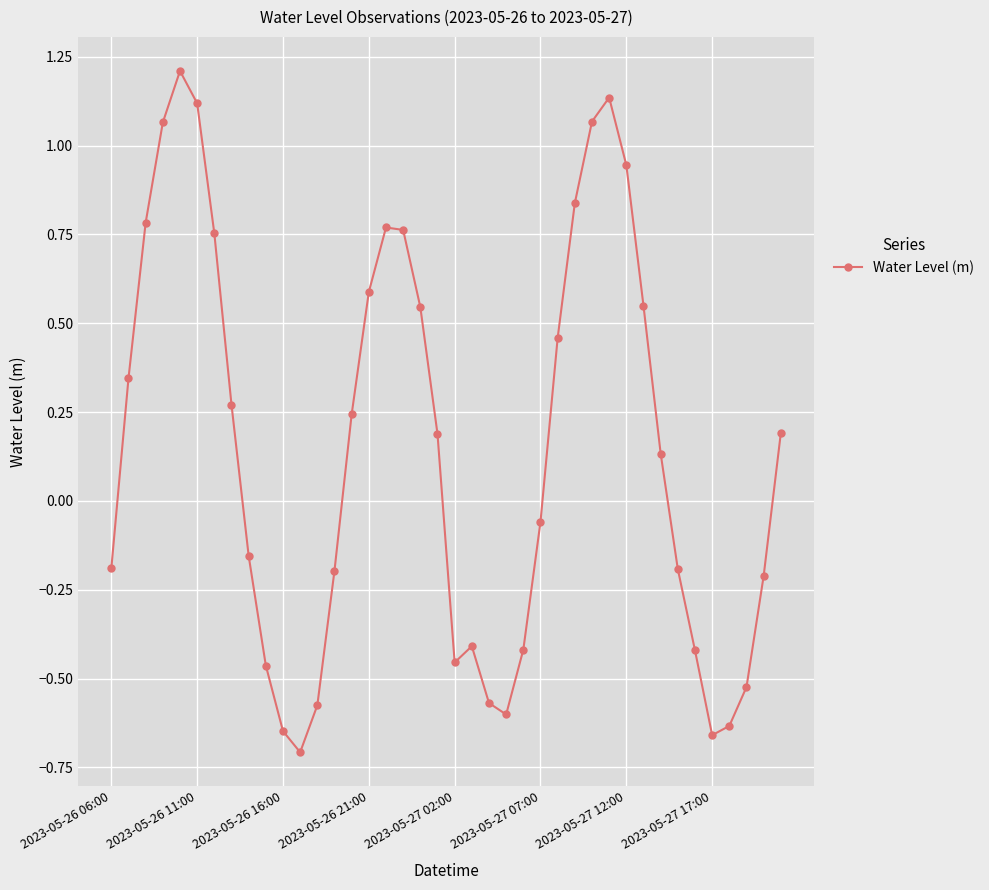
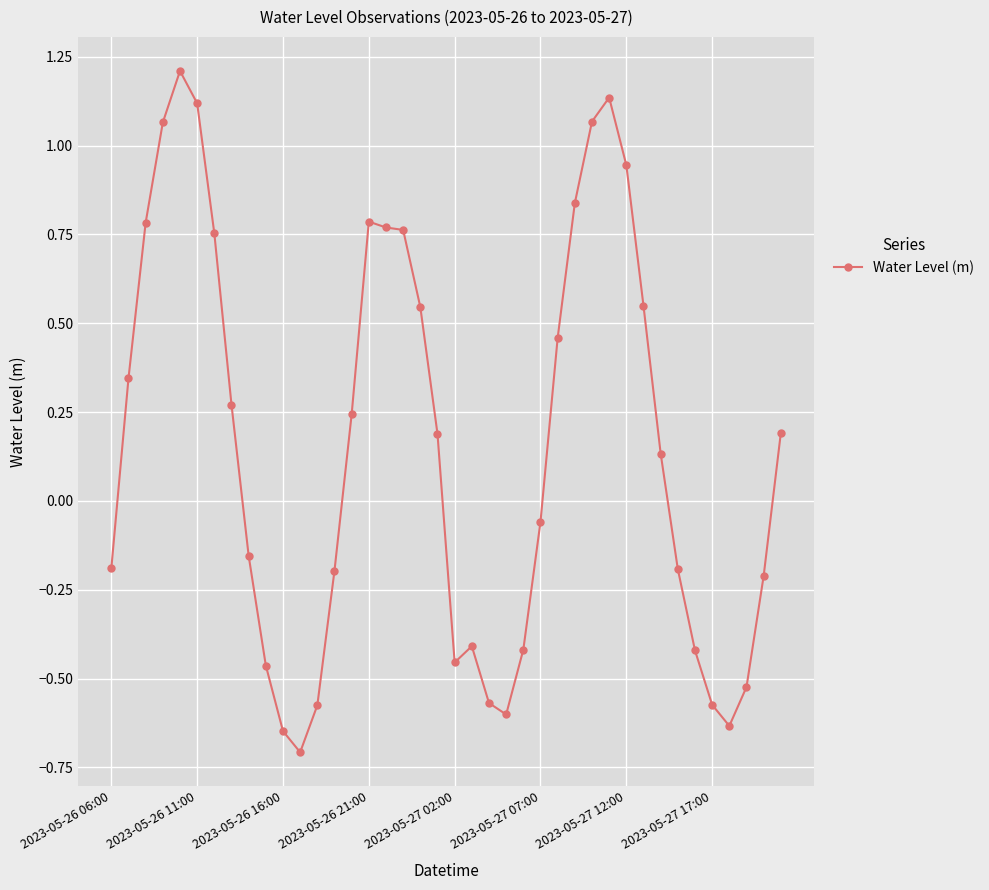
2023-05-26 21:00: 0.59 -> 0.79
2023-05-27 17:00: -0.66 -> -0.57
